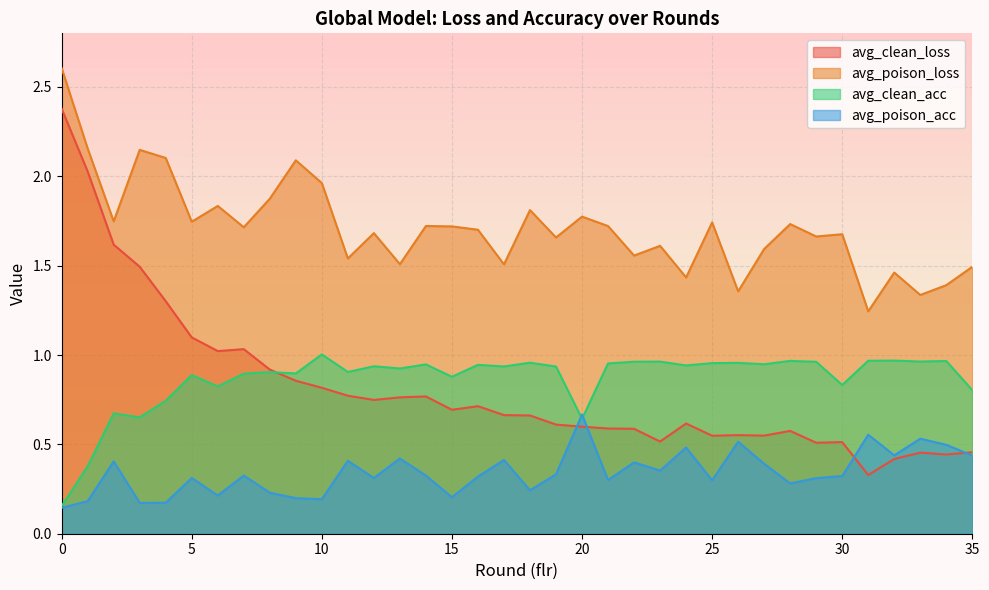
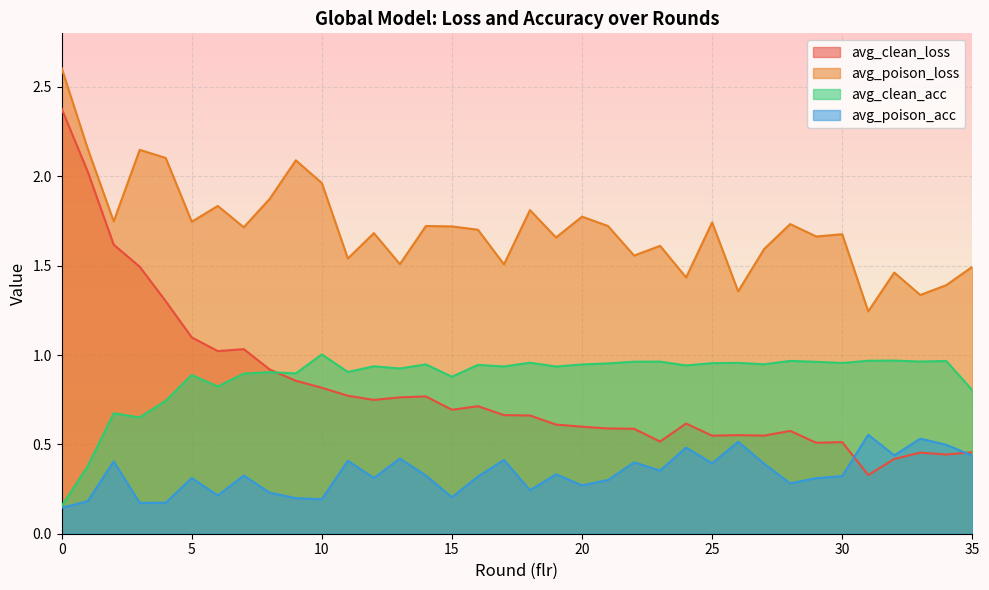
avg_clean_acc, 20: 0.64 -> 0.95
avg_poison_acc, 20: 0.67 -> 0.27
avg_poison_acc, 25: 0.30 -> 0.39
avg_clean_acc, 30: 0.83 -> 0.96
